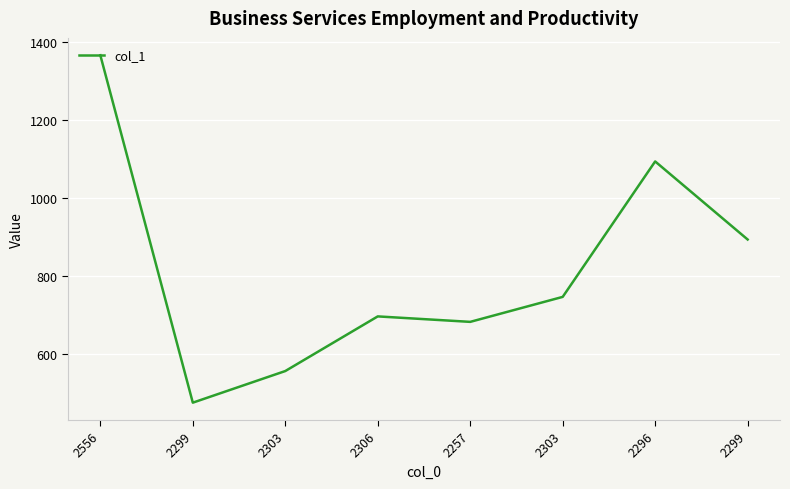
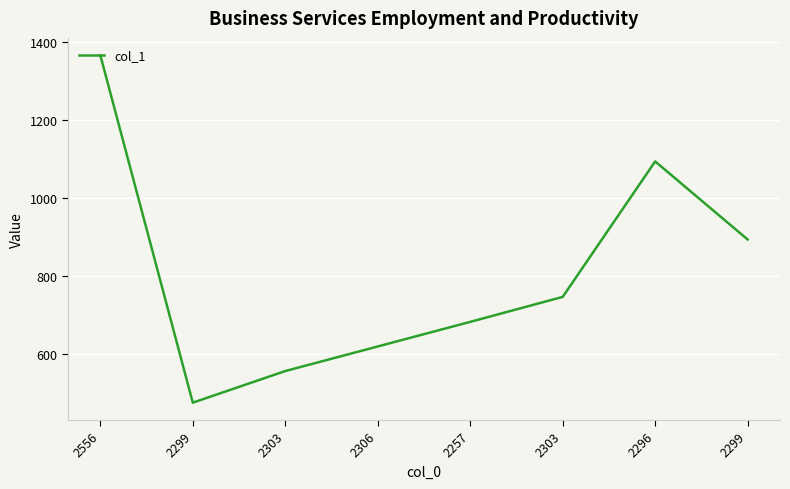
2306: 700 -> 620
